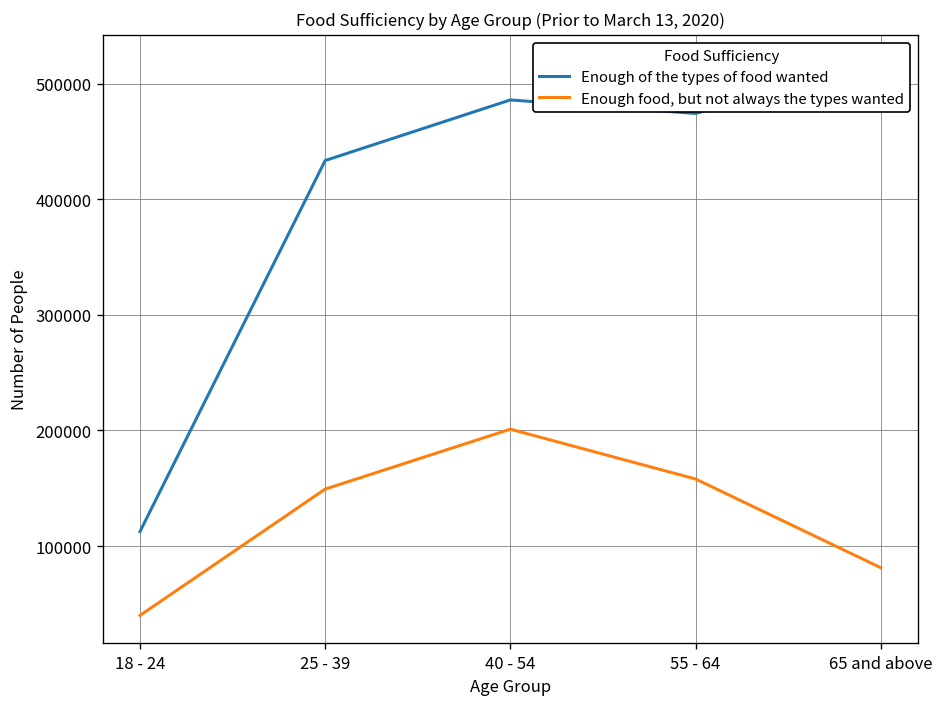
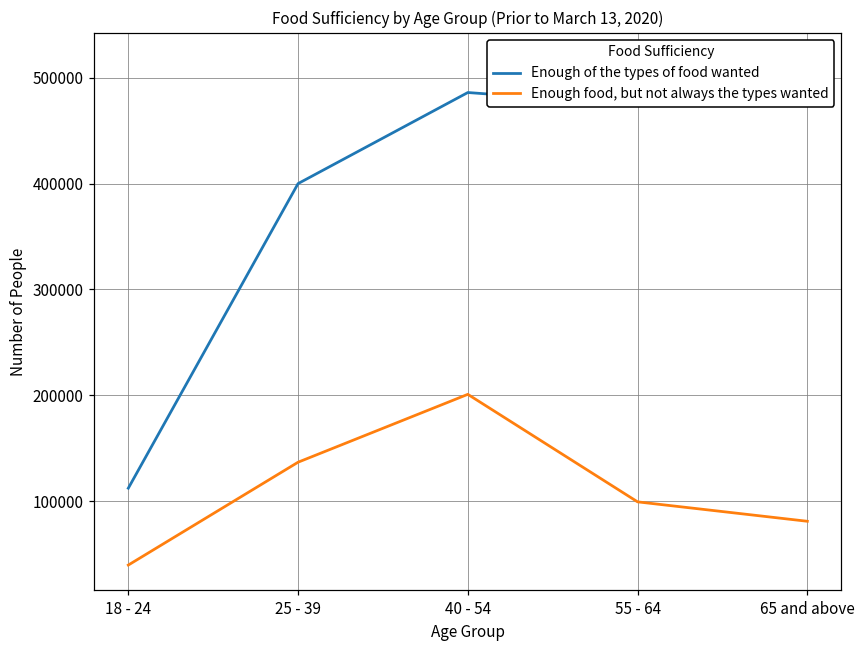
Enough of the types of food wanted, 25 - 39: 430000 -> 400000
Enough food, but not always the types wanted, 25 - 39: 150000 -> 140000
Enough food, but not always the types wanted, 55 - 64: 160000 -> 100000
